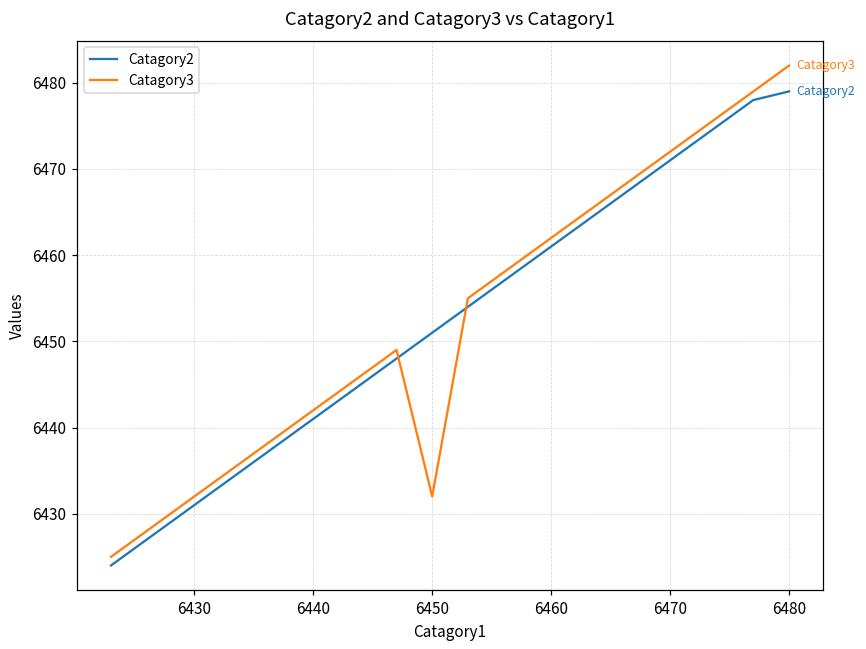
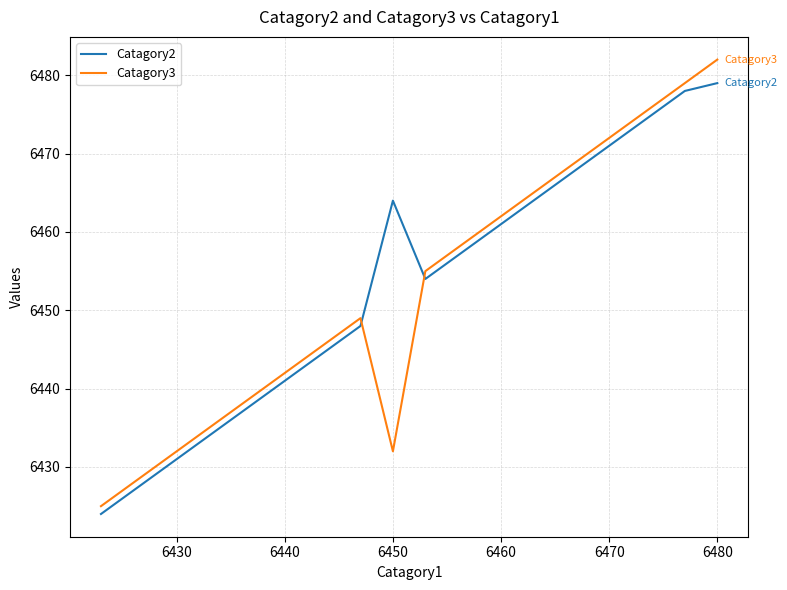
Catagory2, 6450: 6451 -> 6464
